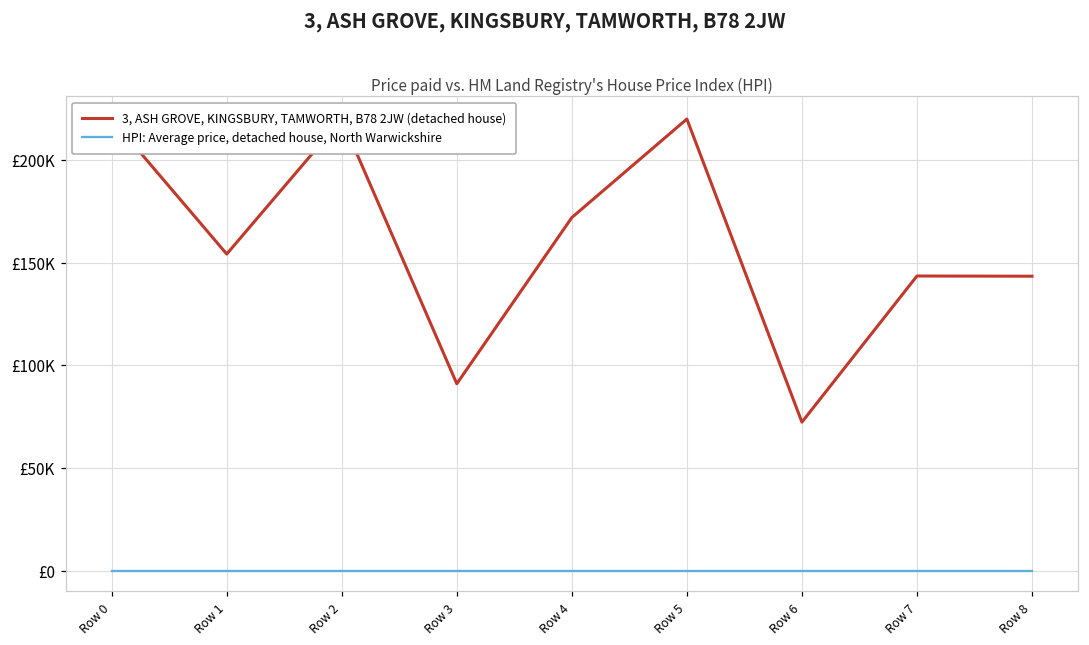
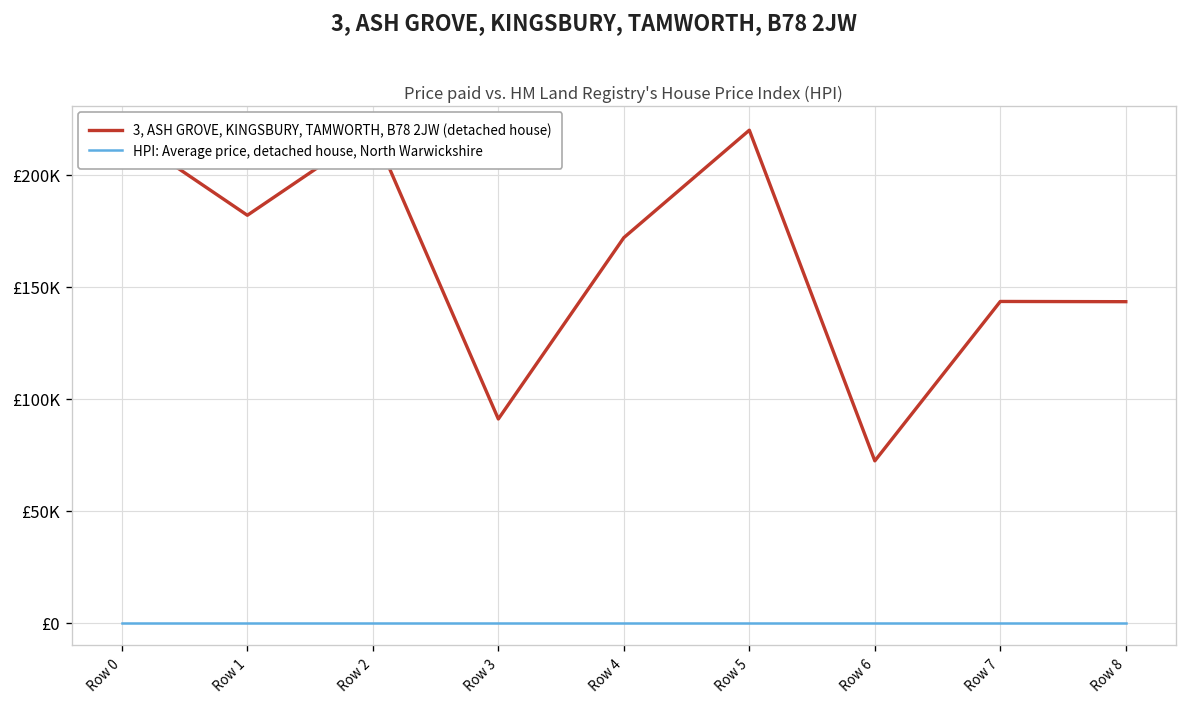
3, ASH GROVE, KINGSBURY, TAMWORTH, B78 2JW (detached house), Row 1: £154000 -> £182000
